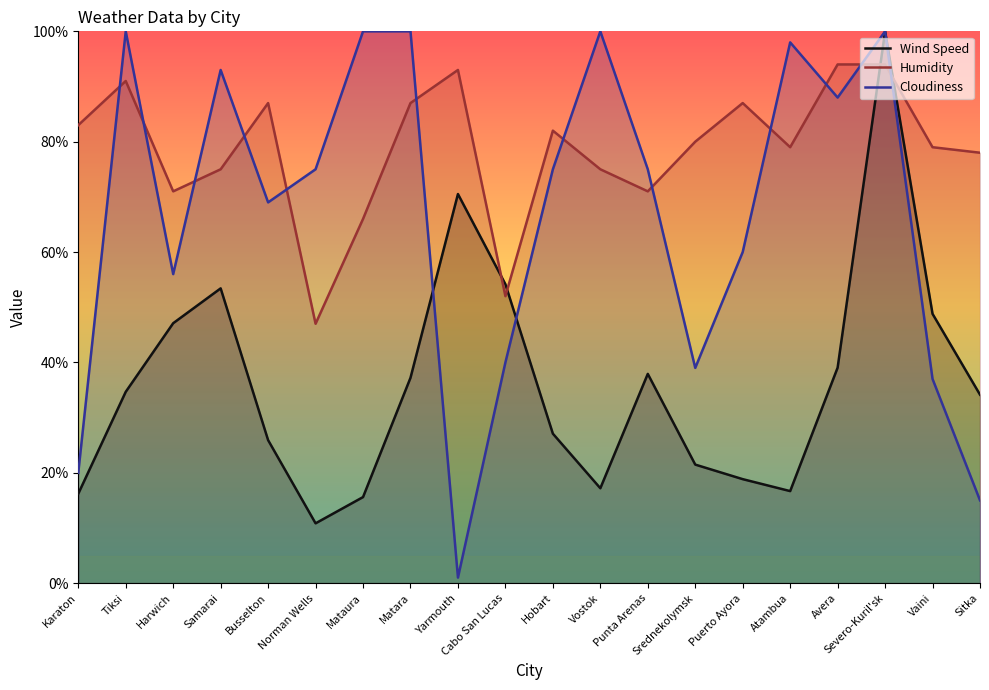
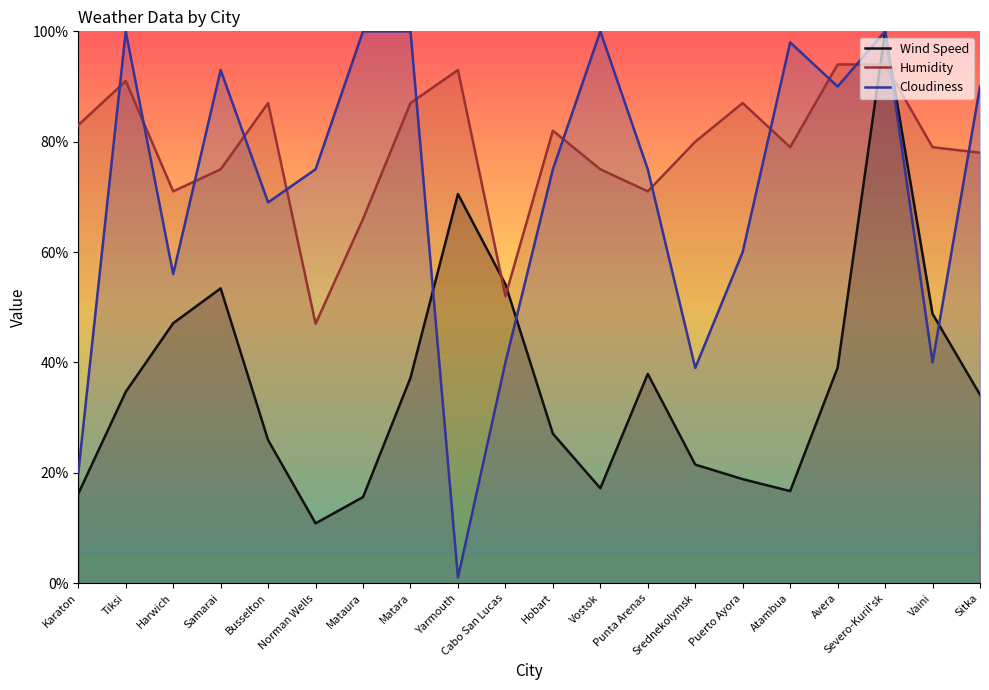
Cloudiness, Avera: 88% -> 90%
Cloudiness, Vaini: 37% -> 40%
Cloudiness, Sitka: 15% -> 90%
